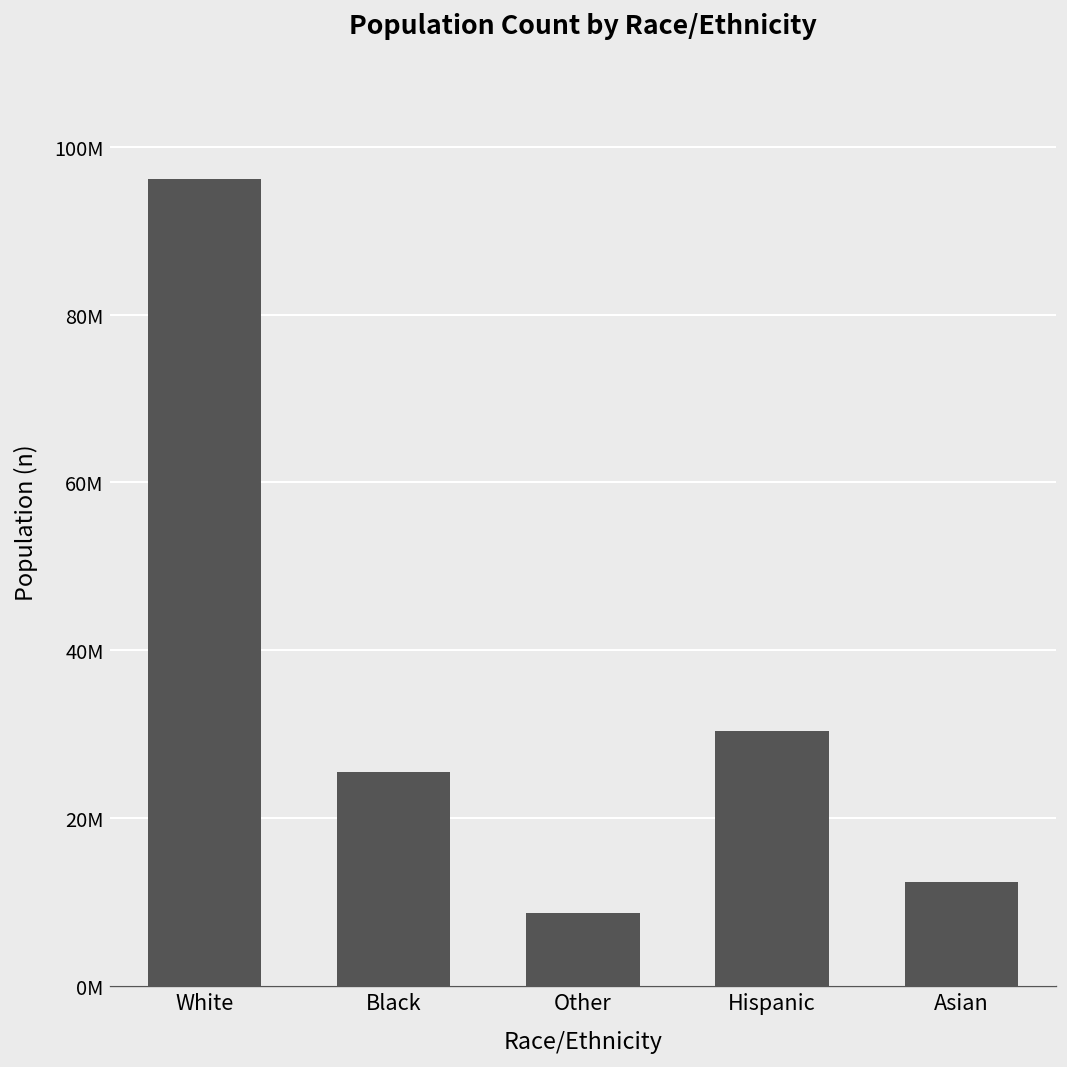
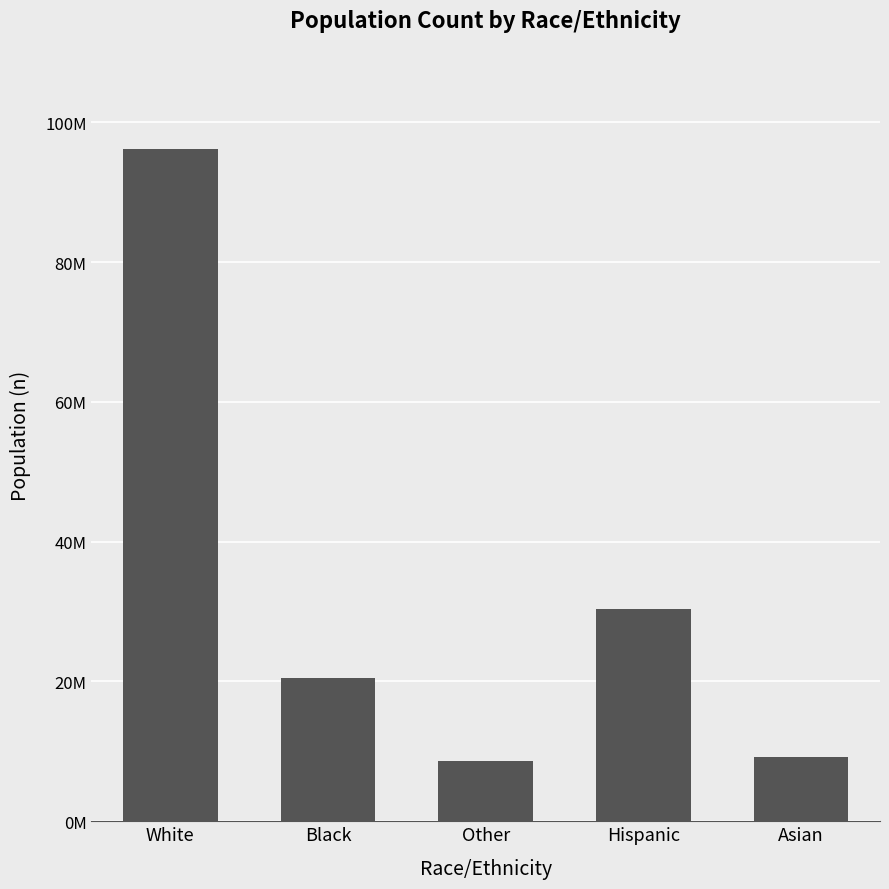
Black: 26000000 -> 20000000
Asian: 12000000 -> 9000000
